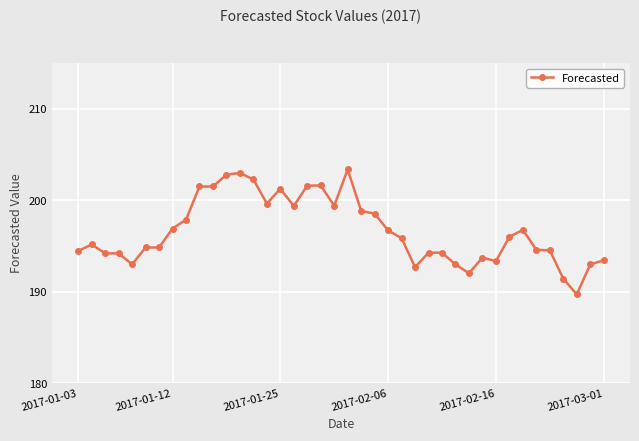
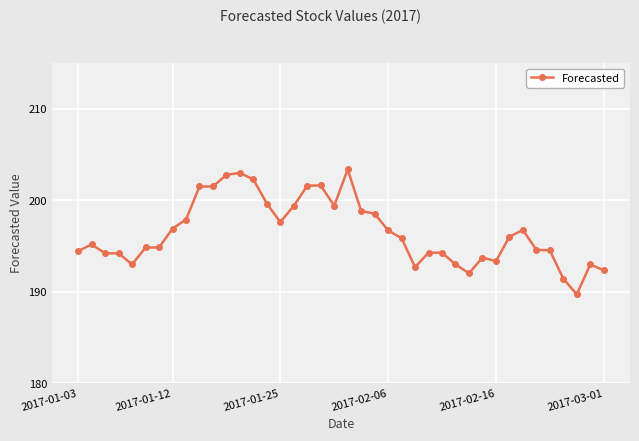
2017-01-25: 201 -> 198
2017-03-01: 193 -> 192
